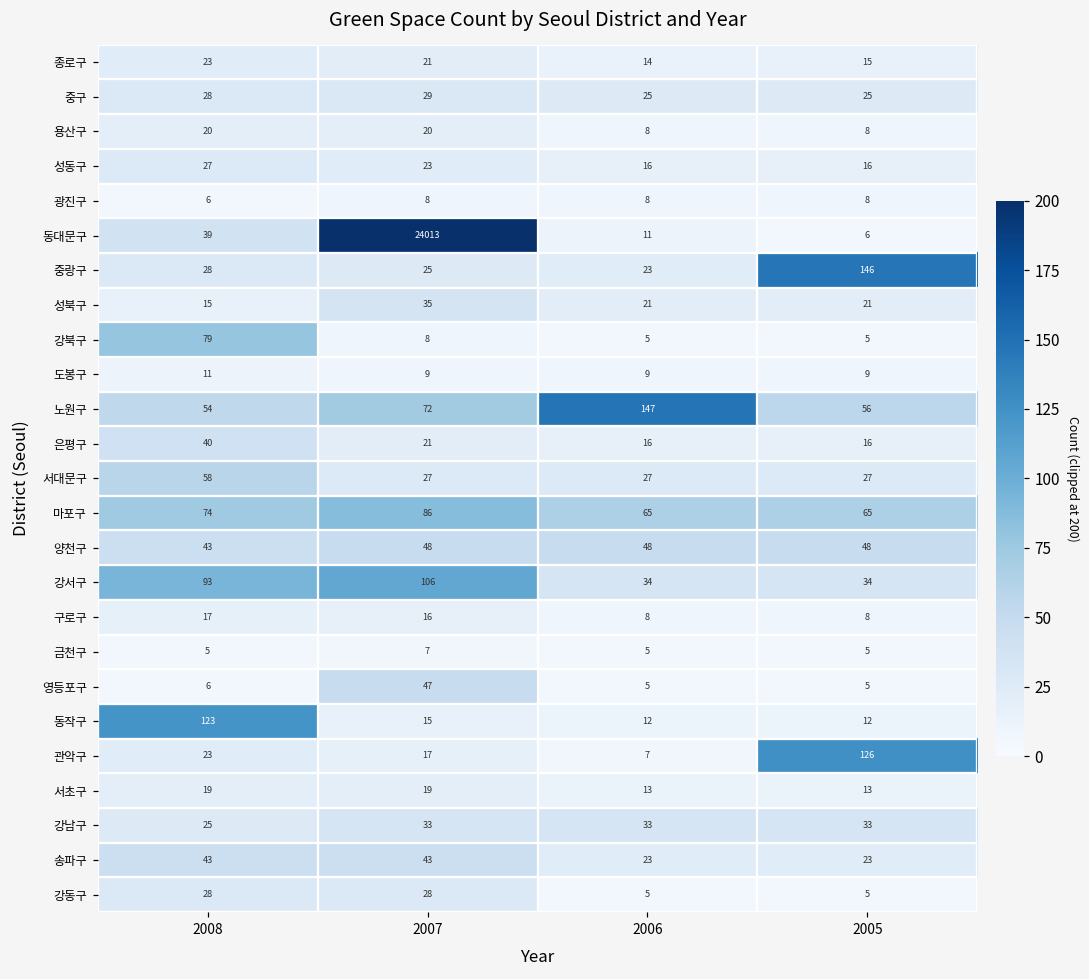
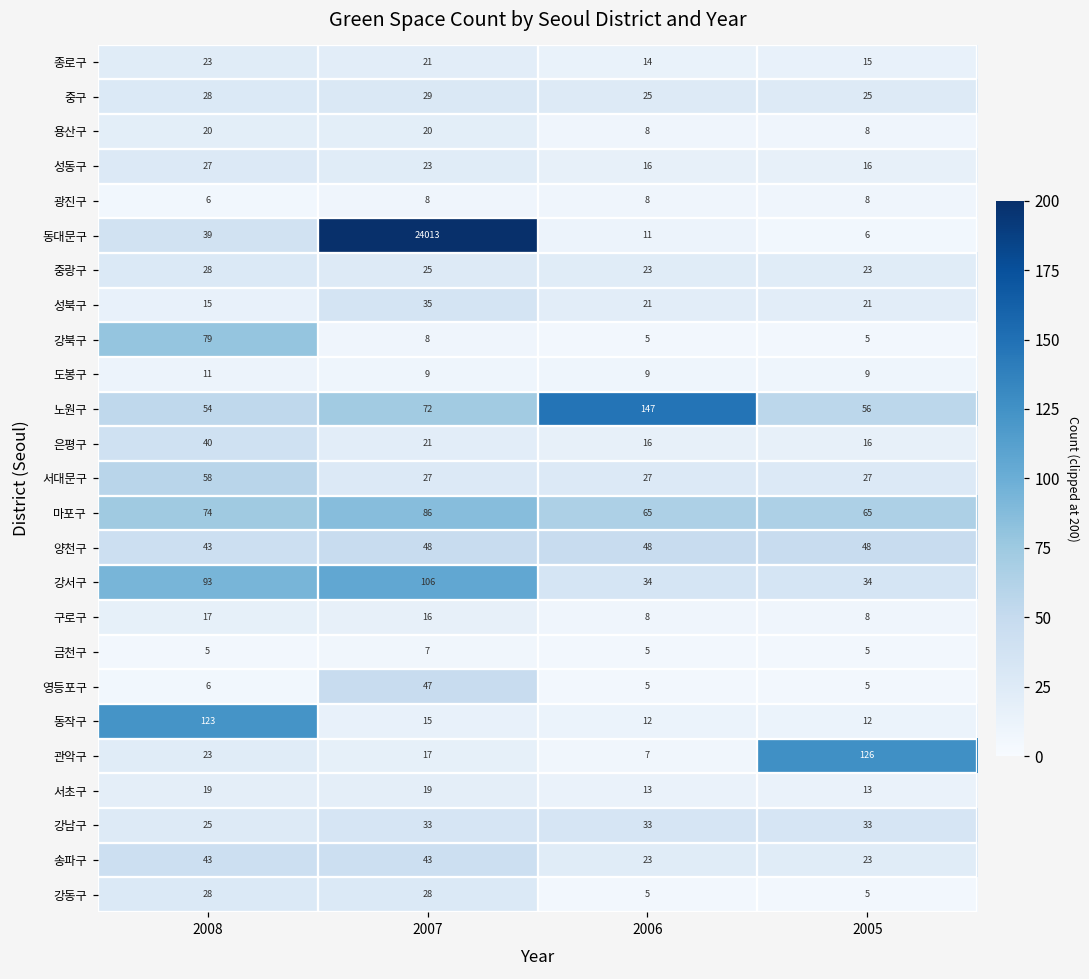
중랑구, 2005: 146 -> 23
